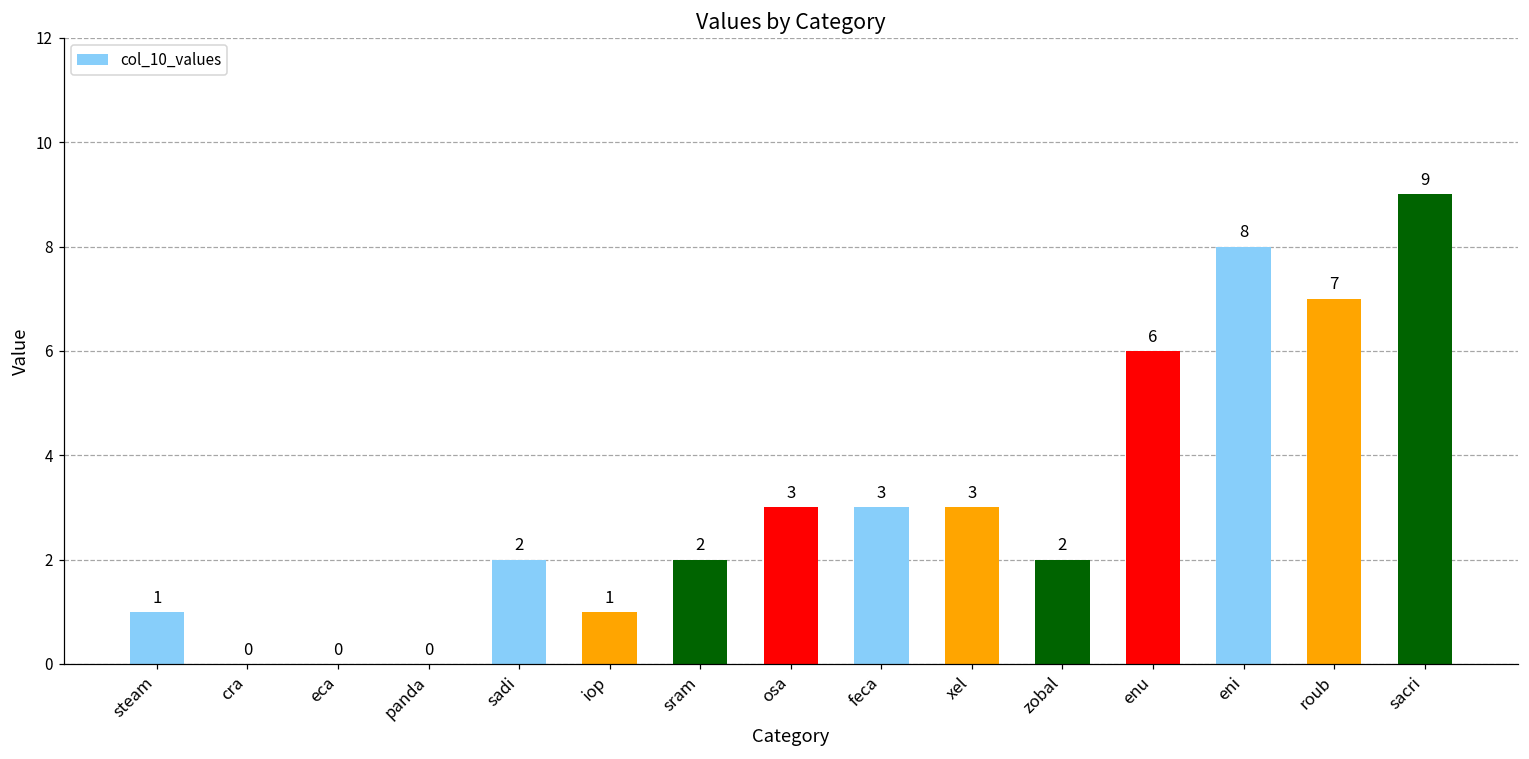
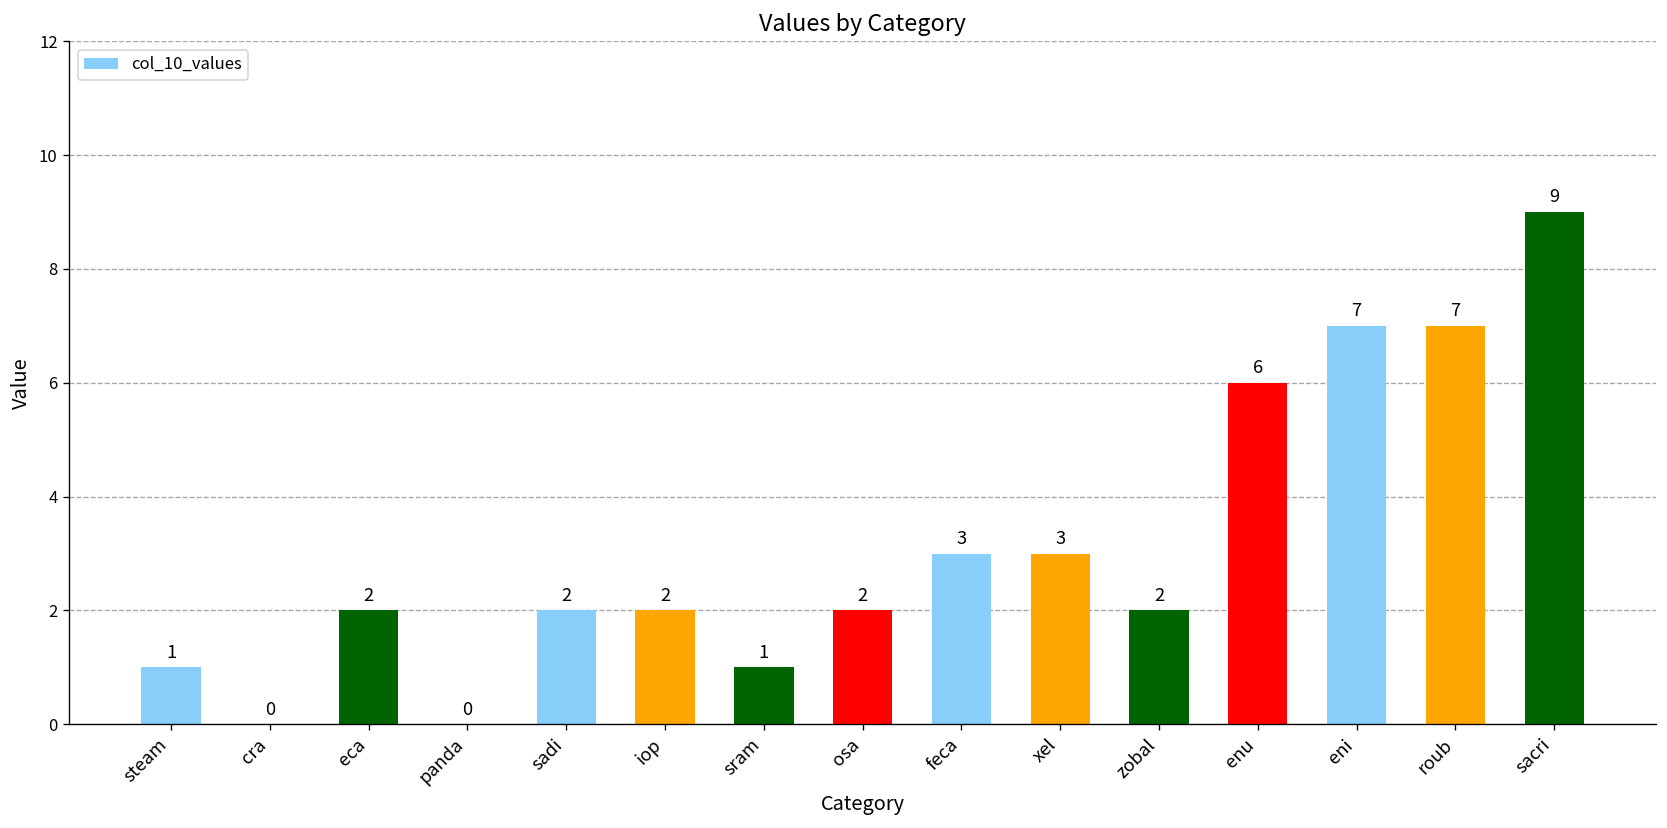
eca: 0 -> 2
iop: 1 -> 2
sram: 2 -> 1
osa: 3 -> 2
eni: 8 -> 7
